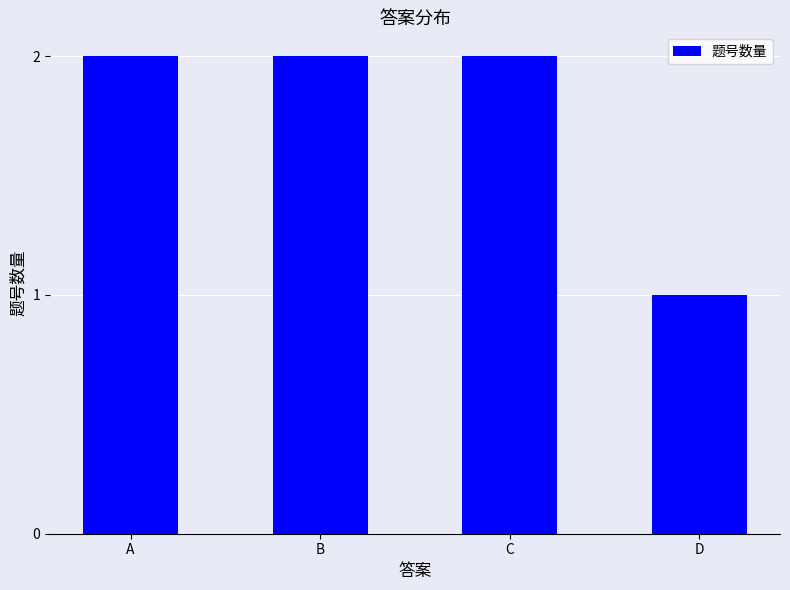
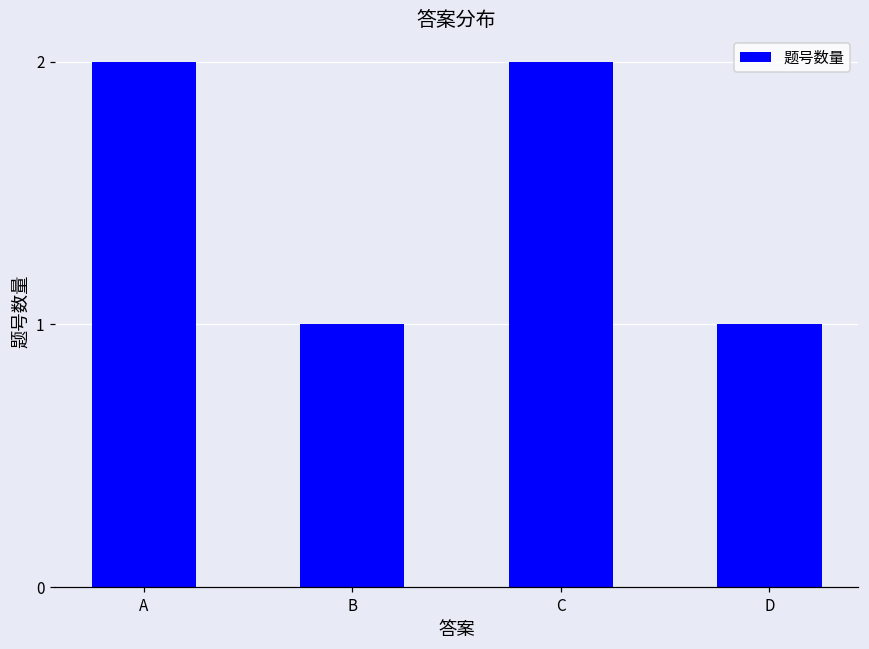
B: 2 -> 1
